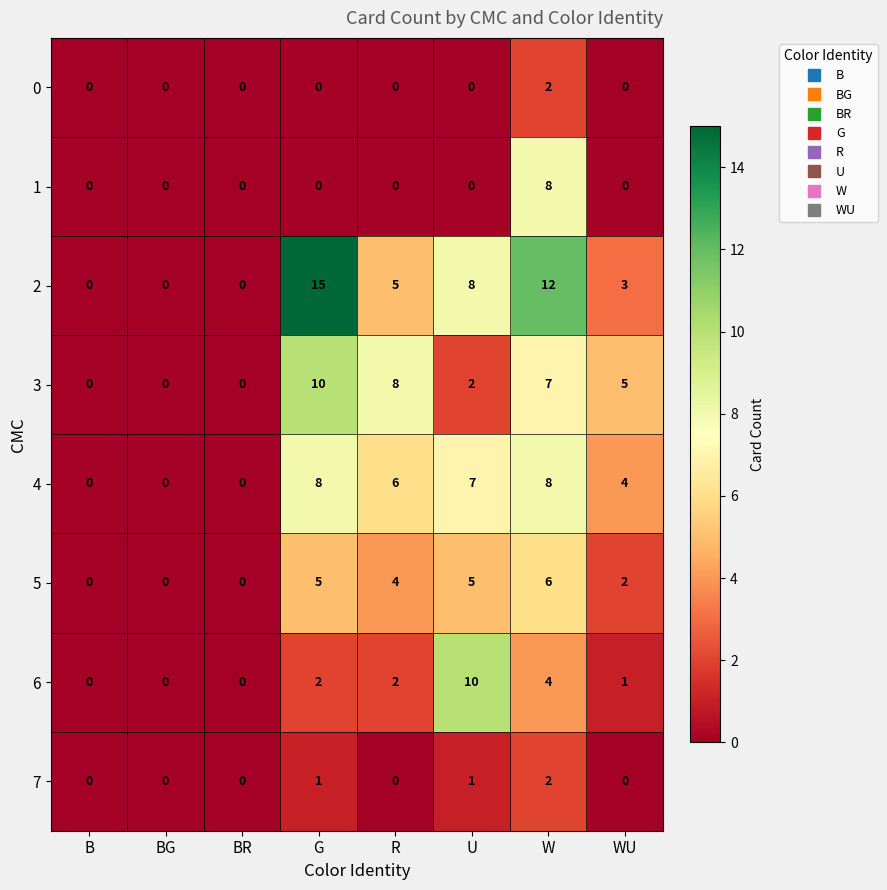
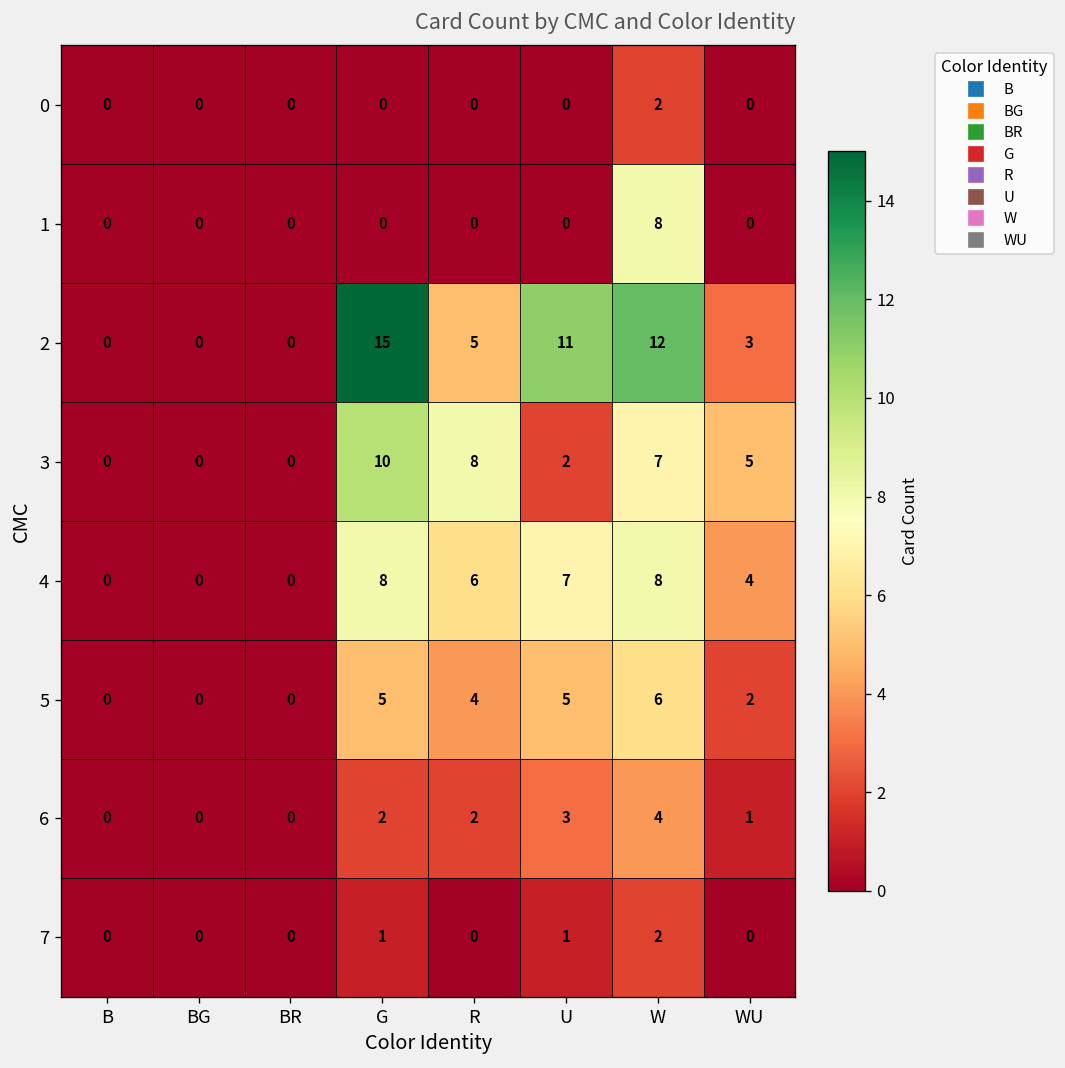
2, U: 8 -> 11
6, U: 10 -> 3
